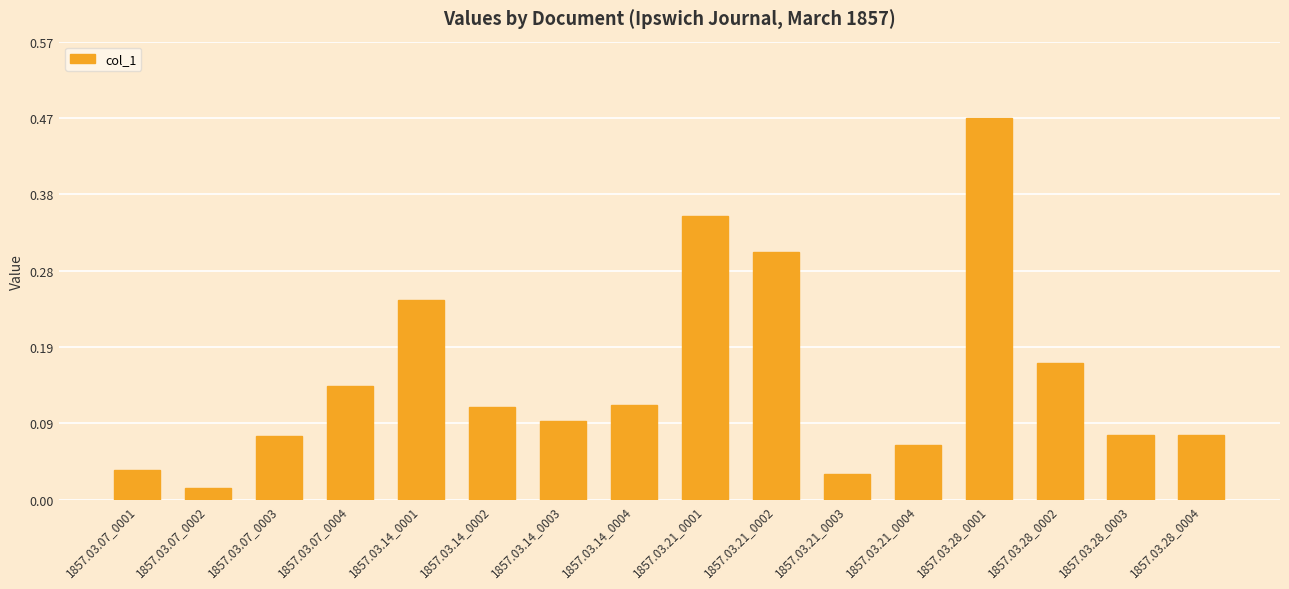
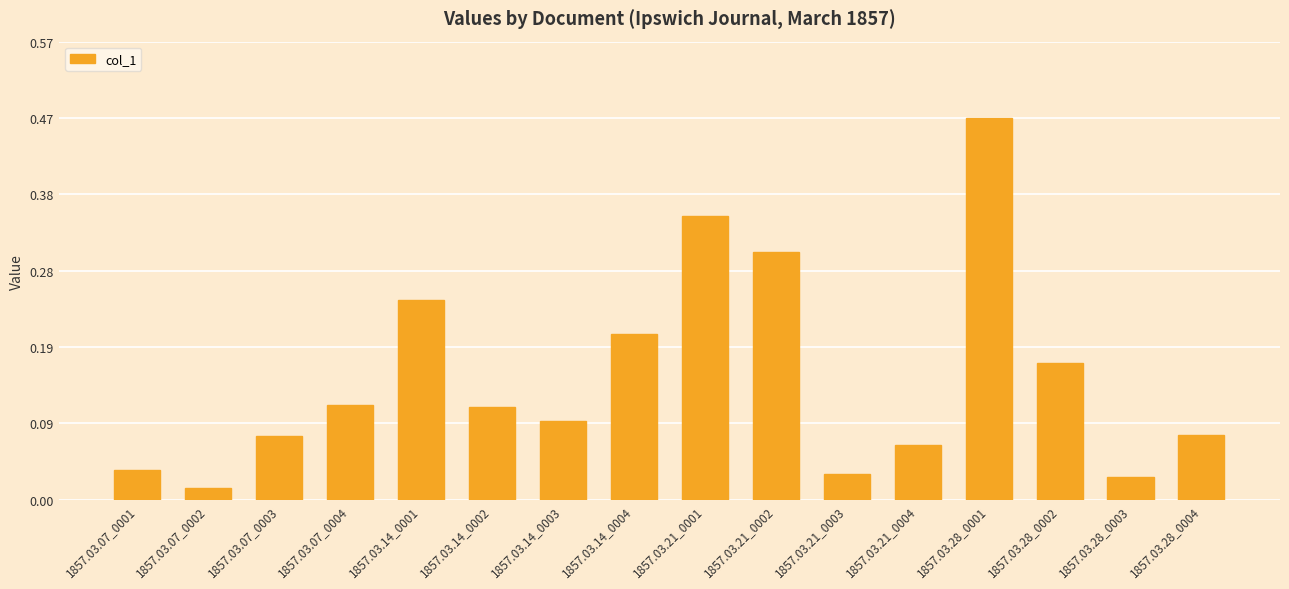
1857.03.07_0004: 0.14 -> 0.12
1857.03.14_0004: 0.12 -> 0.20
1857.03.28_0003: 0.08 -> 0.03
